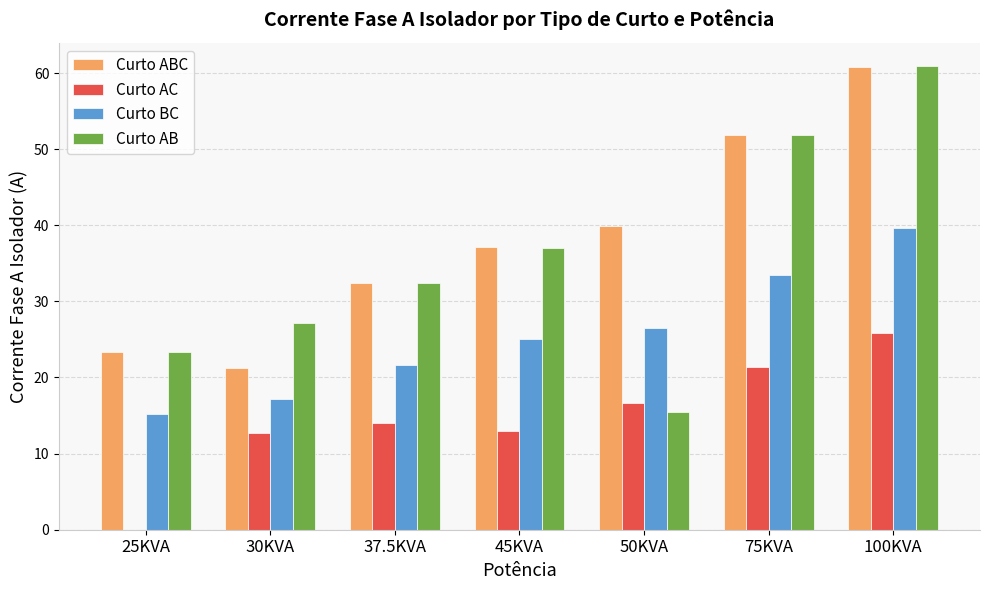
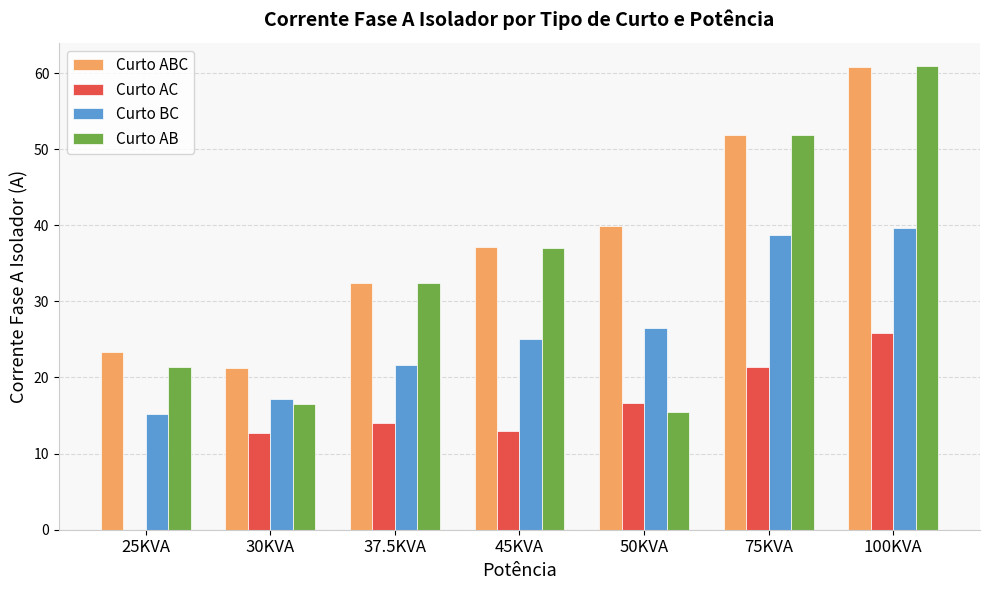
Curto AB, 25KVA: 23 -> 21
Curto AB, 30KVA: 27 -> 17
Curto BC, 75KVA: 33 -> 39
